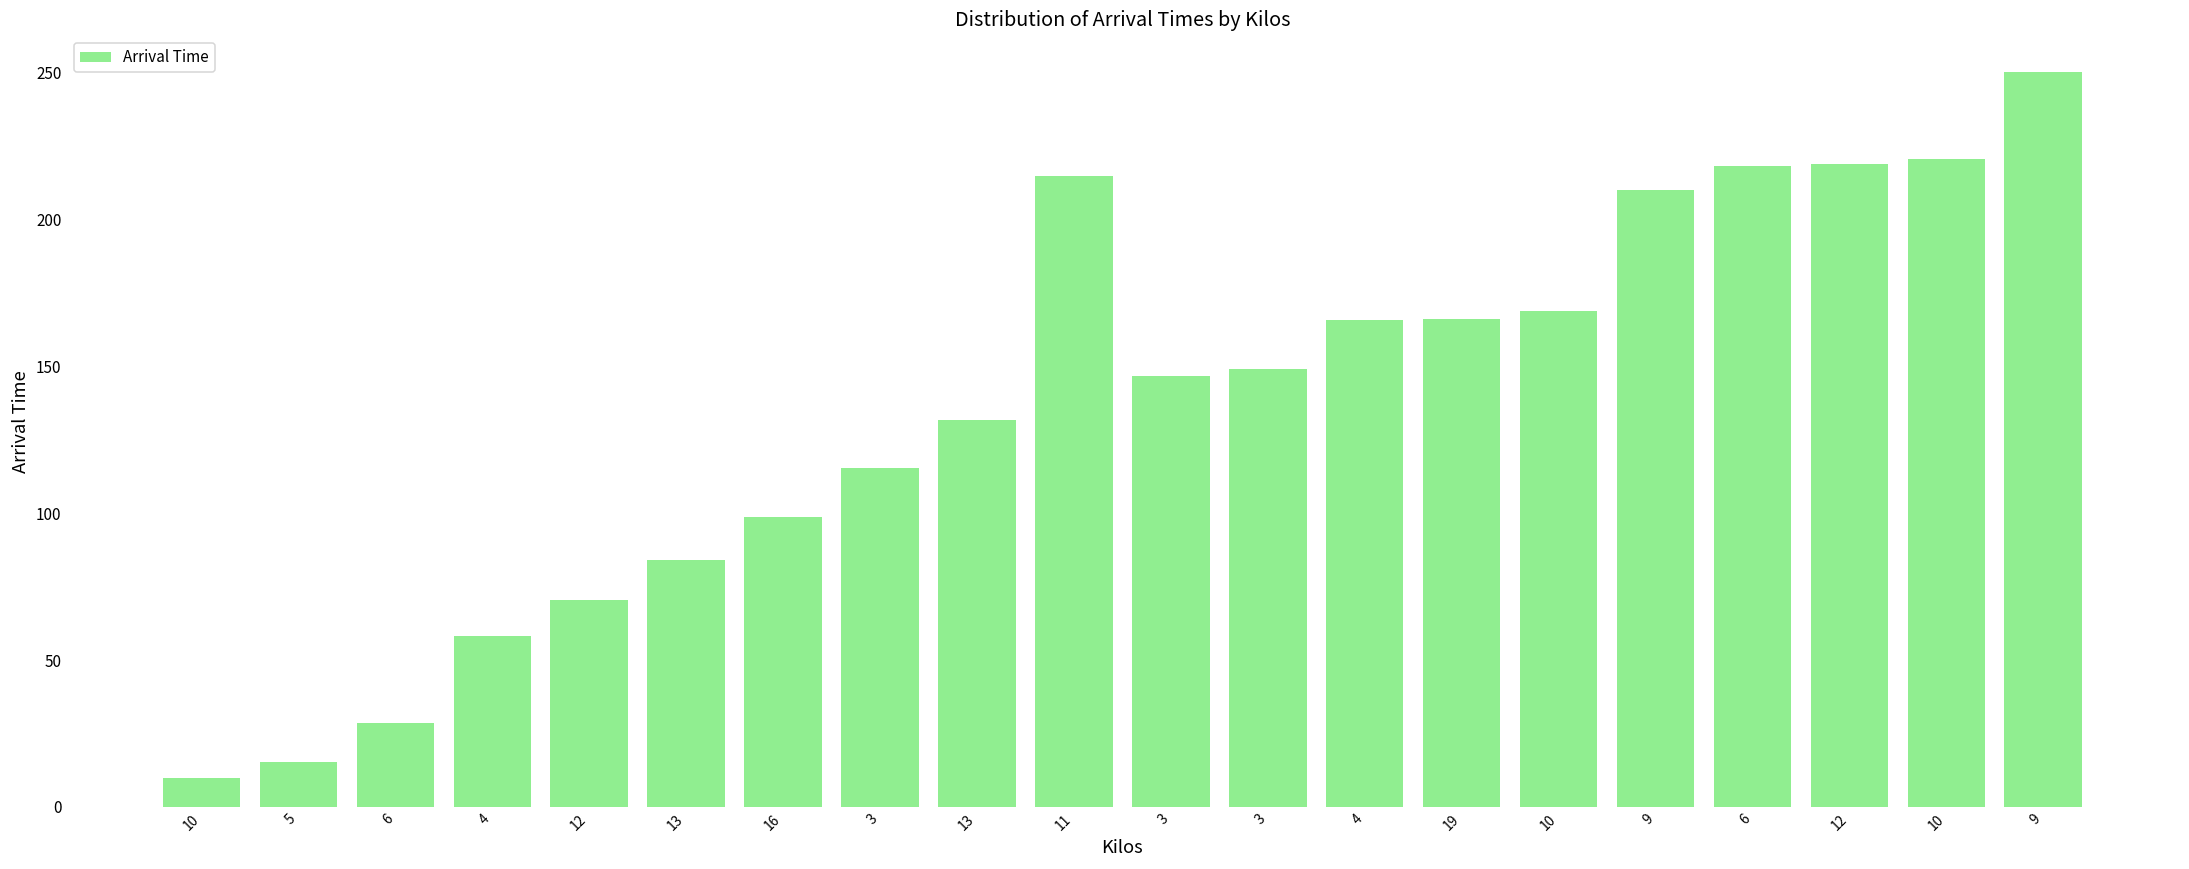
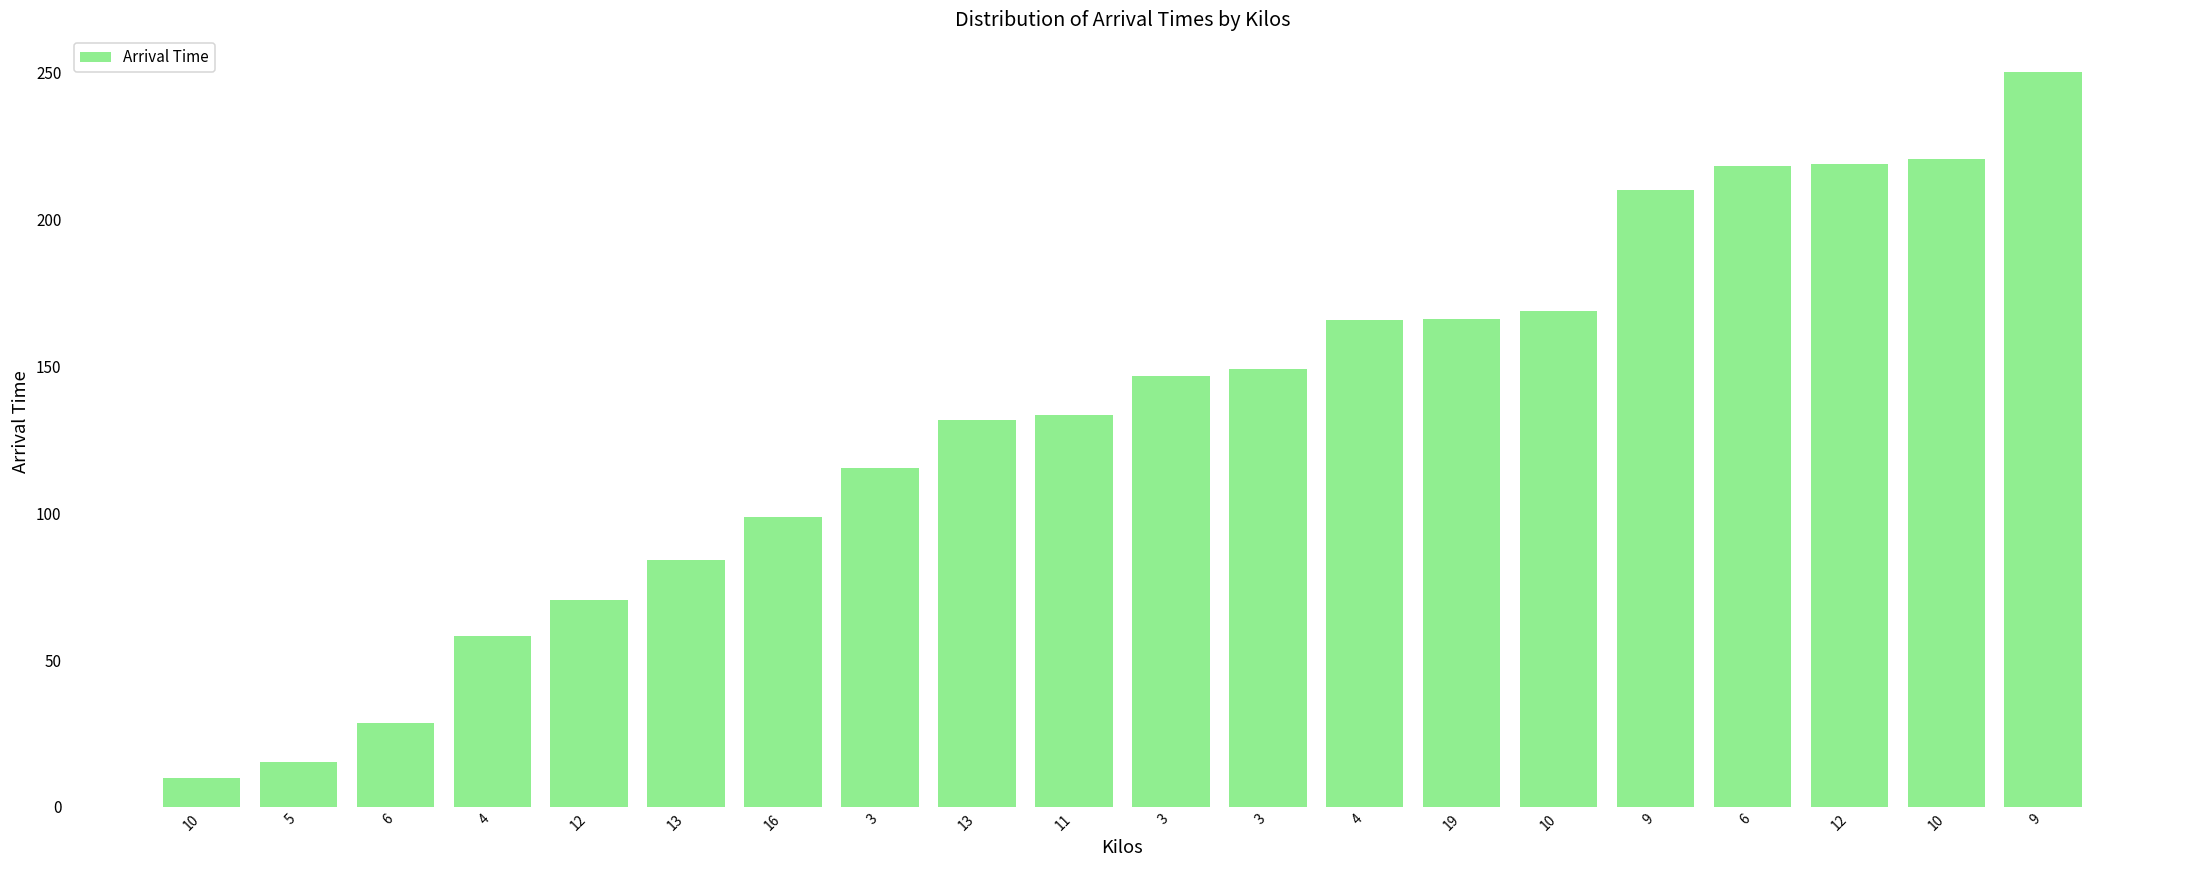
11: 215 -> 134
